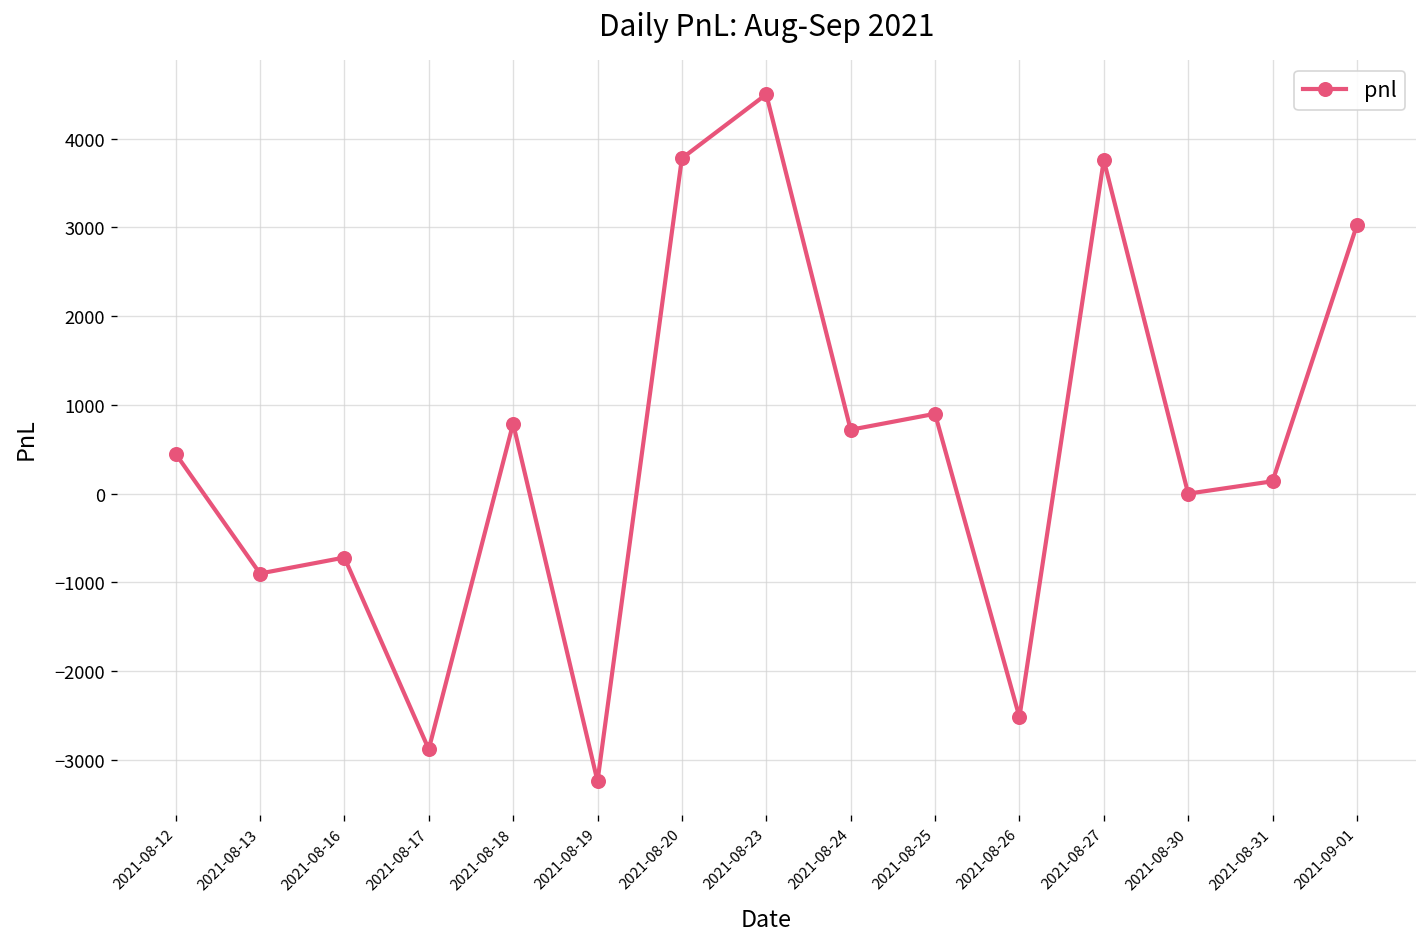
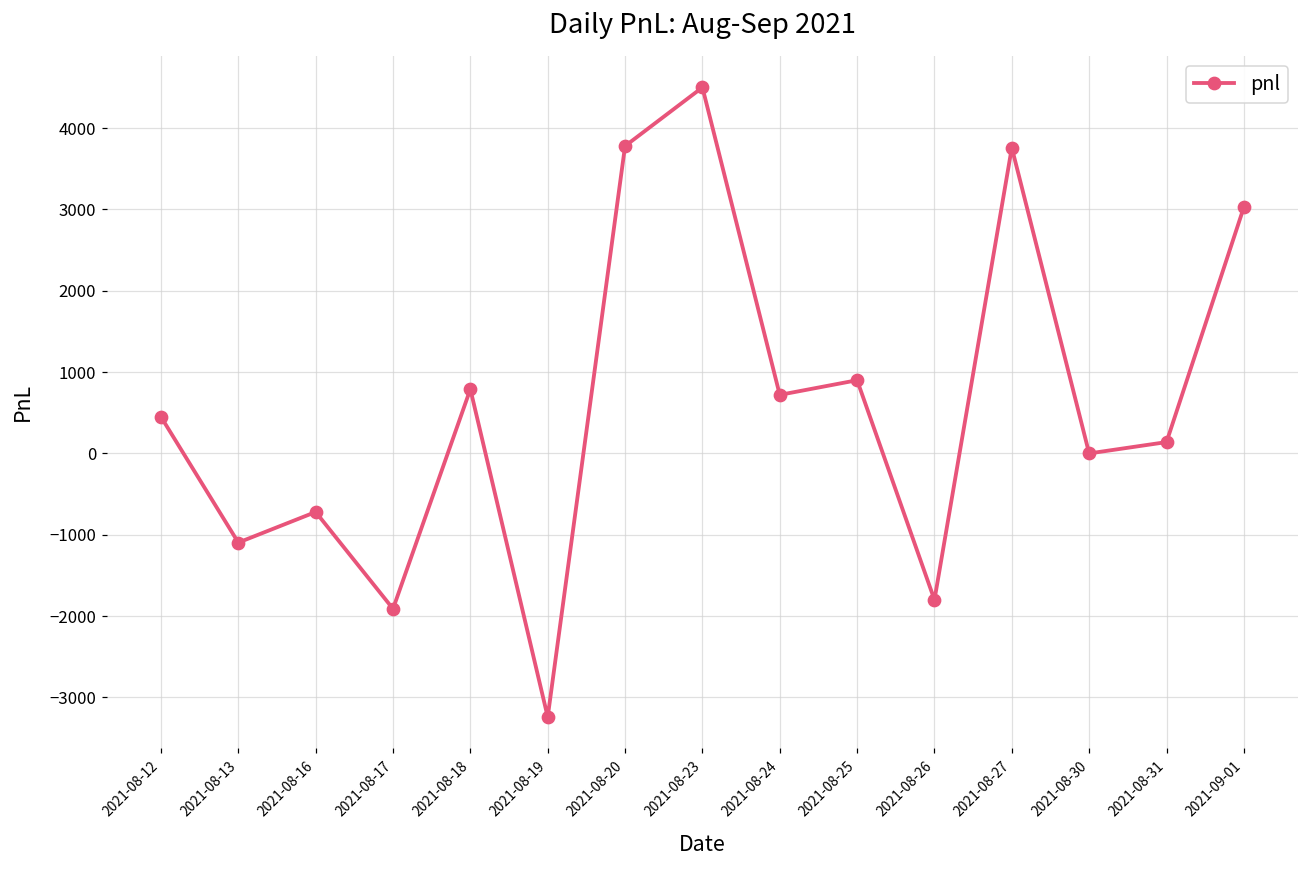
2021-08-13: -900 -> -1100
2021-08-17: -2900 -> -1900
2021-08-26: -2500 -> -1800
